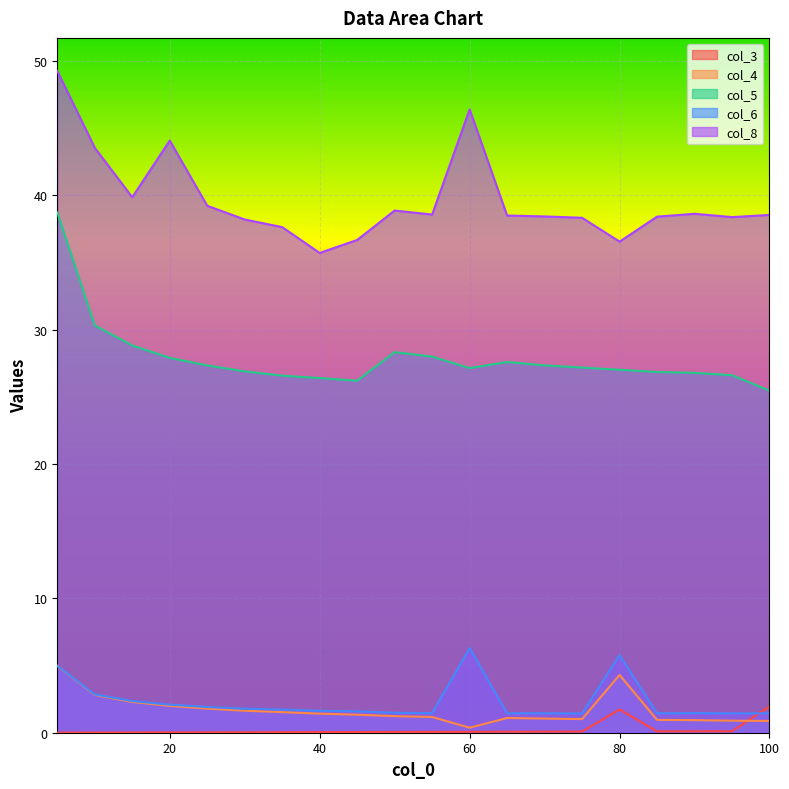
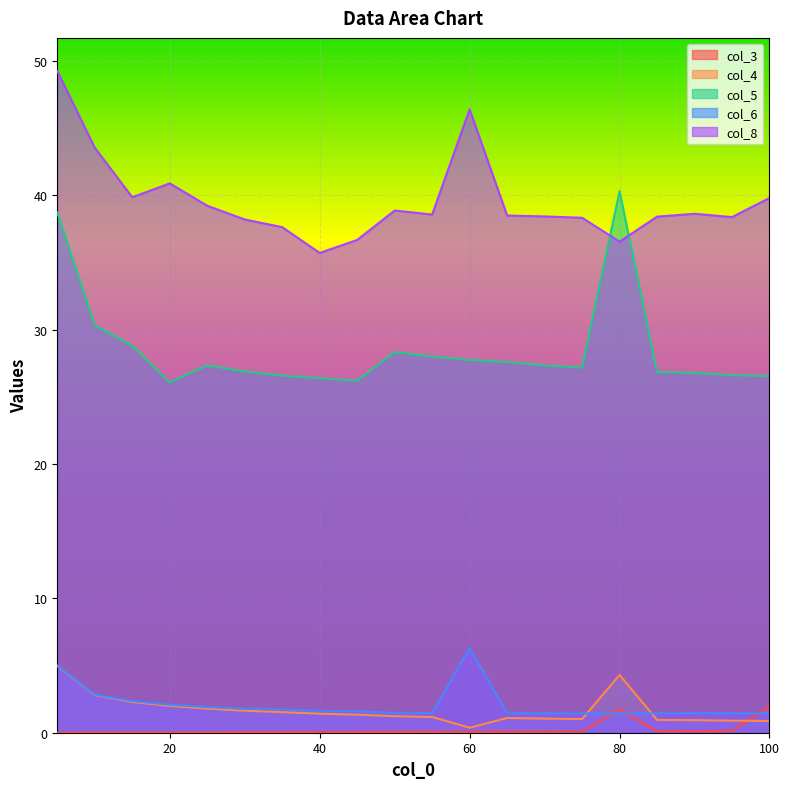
col_5, 20: 27.9 -> 26.1
col_8, 20: 44.1 -> 40.9
col_5, 60: 27.1 -> 27.8
col_5, 80: 27.0 -> 40.3
col_6, 80: 5.8 -> 1.4
col_5, 100: 25.5 -> 26.5
col_8, 100: 38.5 -> 39.8
